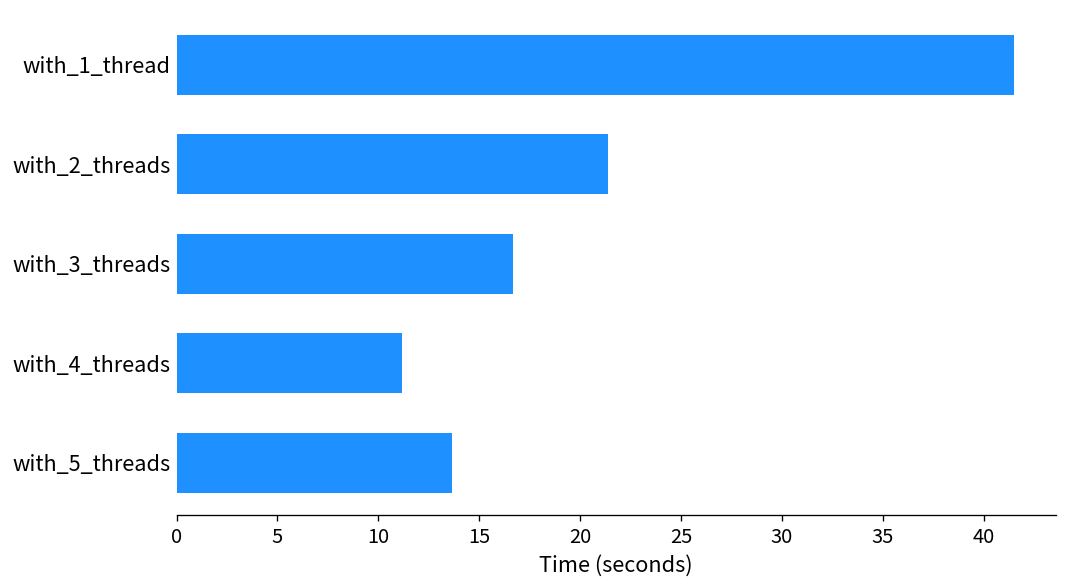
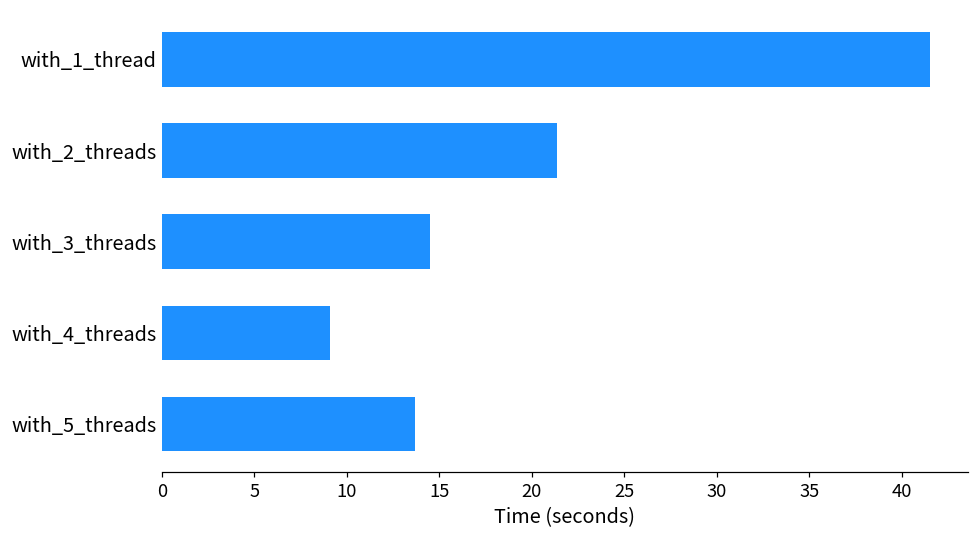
with_3_threads: 16.7 -> 14.5
with_4_threads: 11.2 -> 9.1
